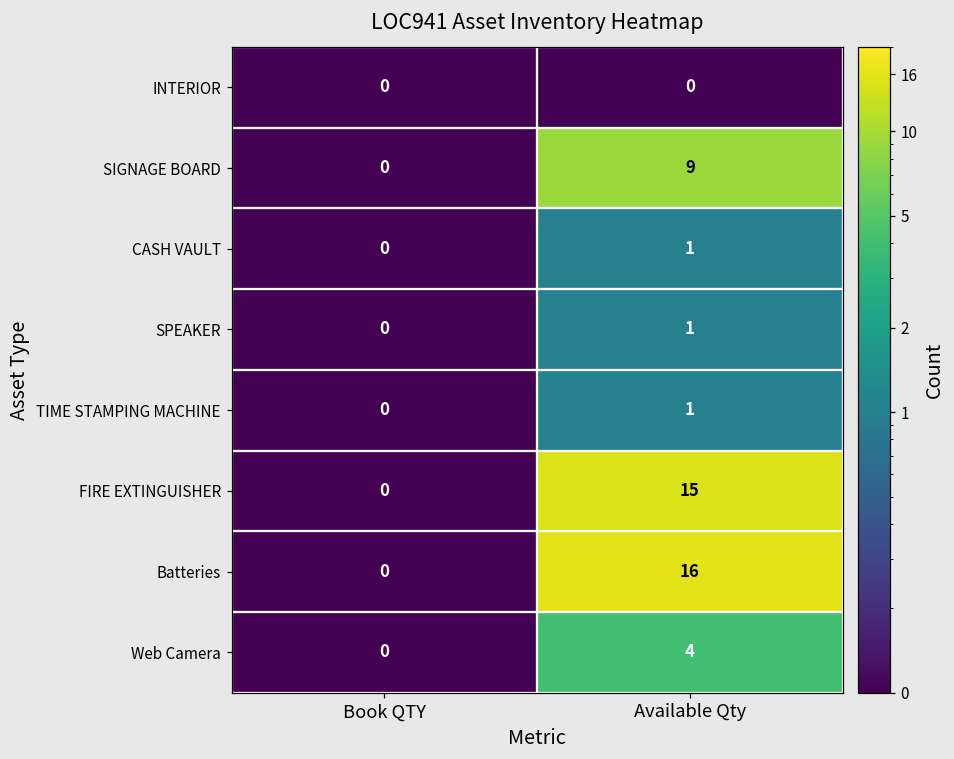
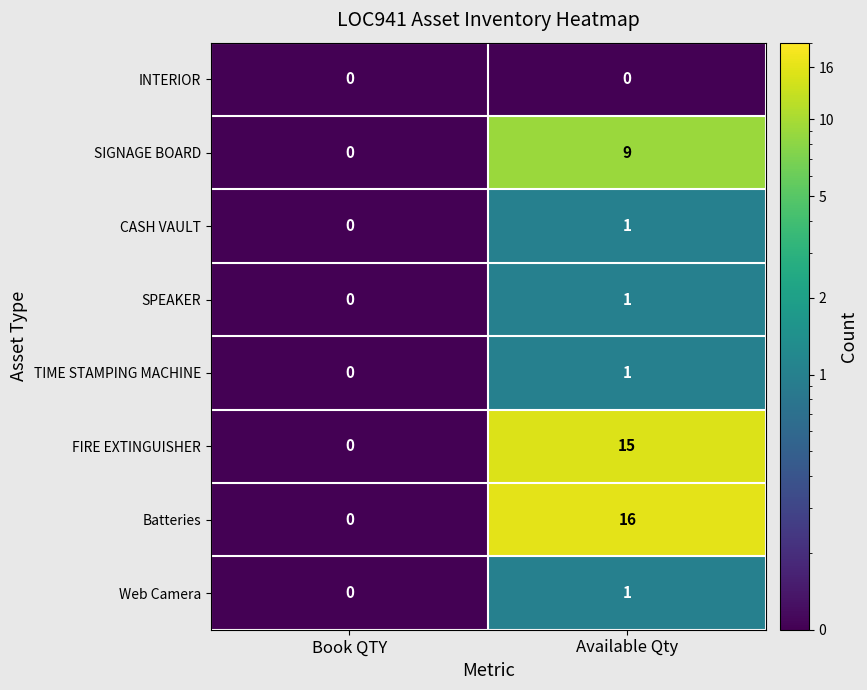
Web Camera, Available Qty: 4 -> 1
